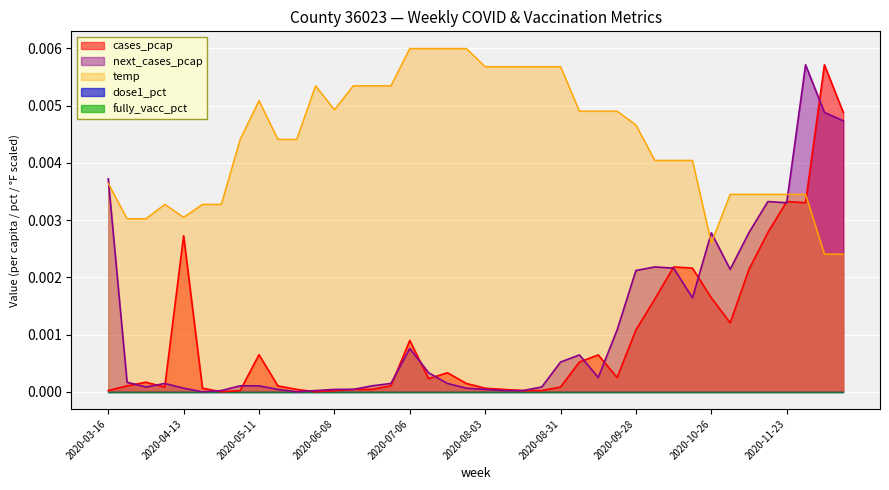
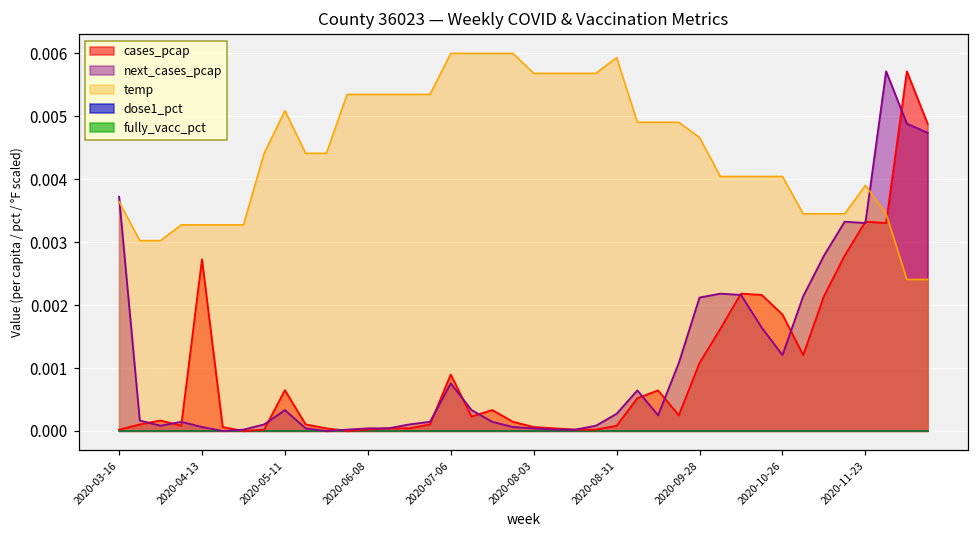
temp, 2020-04-13: 0.0031 -> 0.0033
next_cases_pcap, 2020-05-11: 0.0001 -> 0.0003
temp, 2020-06-08: 0.0049 -> 0.0053
next_cases_pcap, 2020-08-31: 0.0005 -> 0.0003
temp, 2020-08-31: 0.0057 -> 0.0059
cases_pcap, 2020-10-26: 0.0016 -> 0.0018
next_cases_pcap, 2020-10-26: 0.0028 -> 0.0012
temp, 2020-10-26: 0.0026 -> 0.0040
temp, 2020-11-23: 0.0035 -> 0.0039
